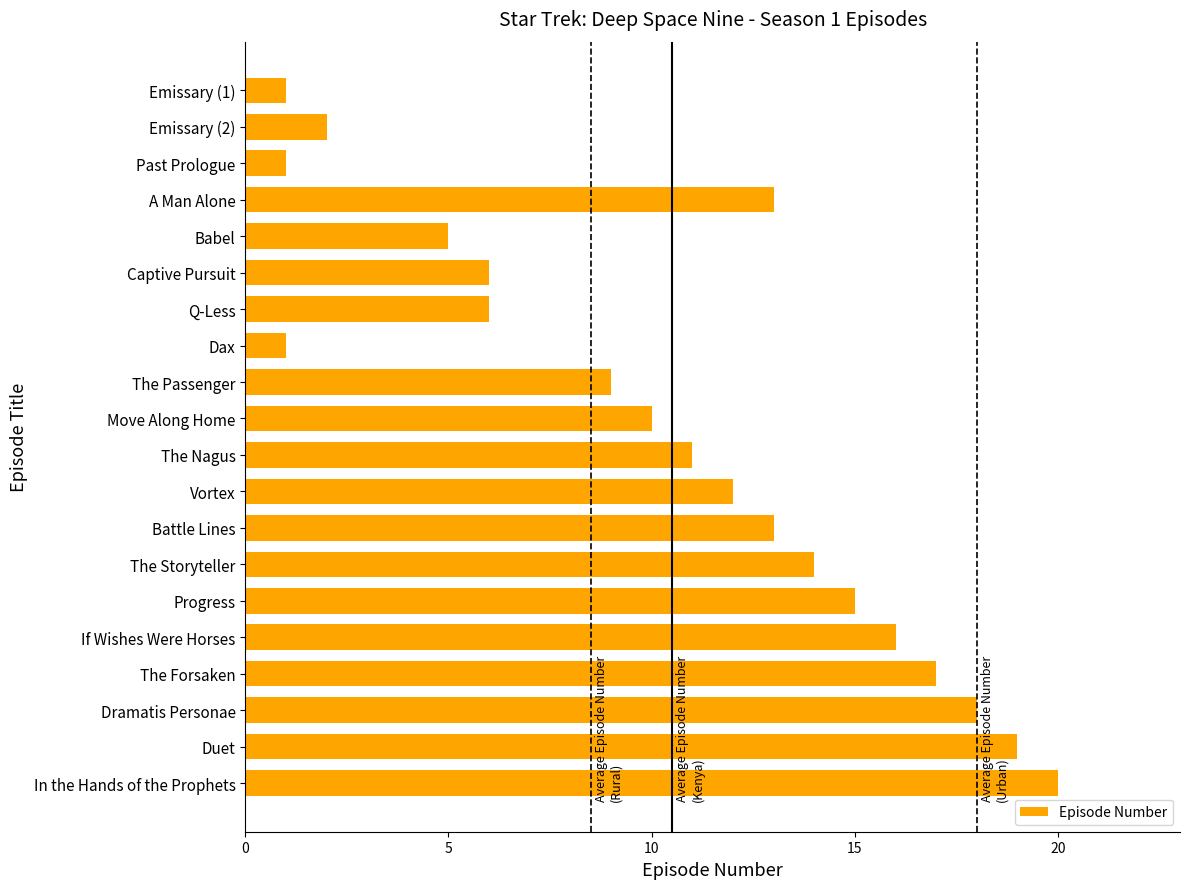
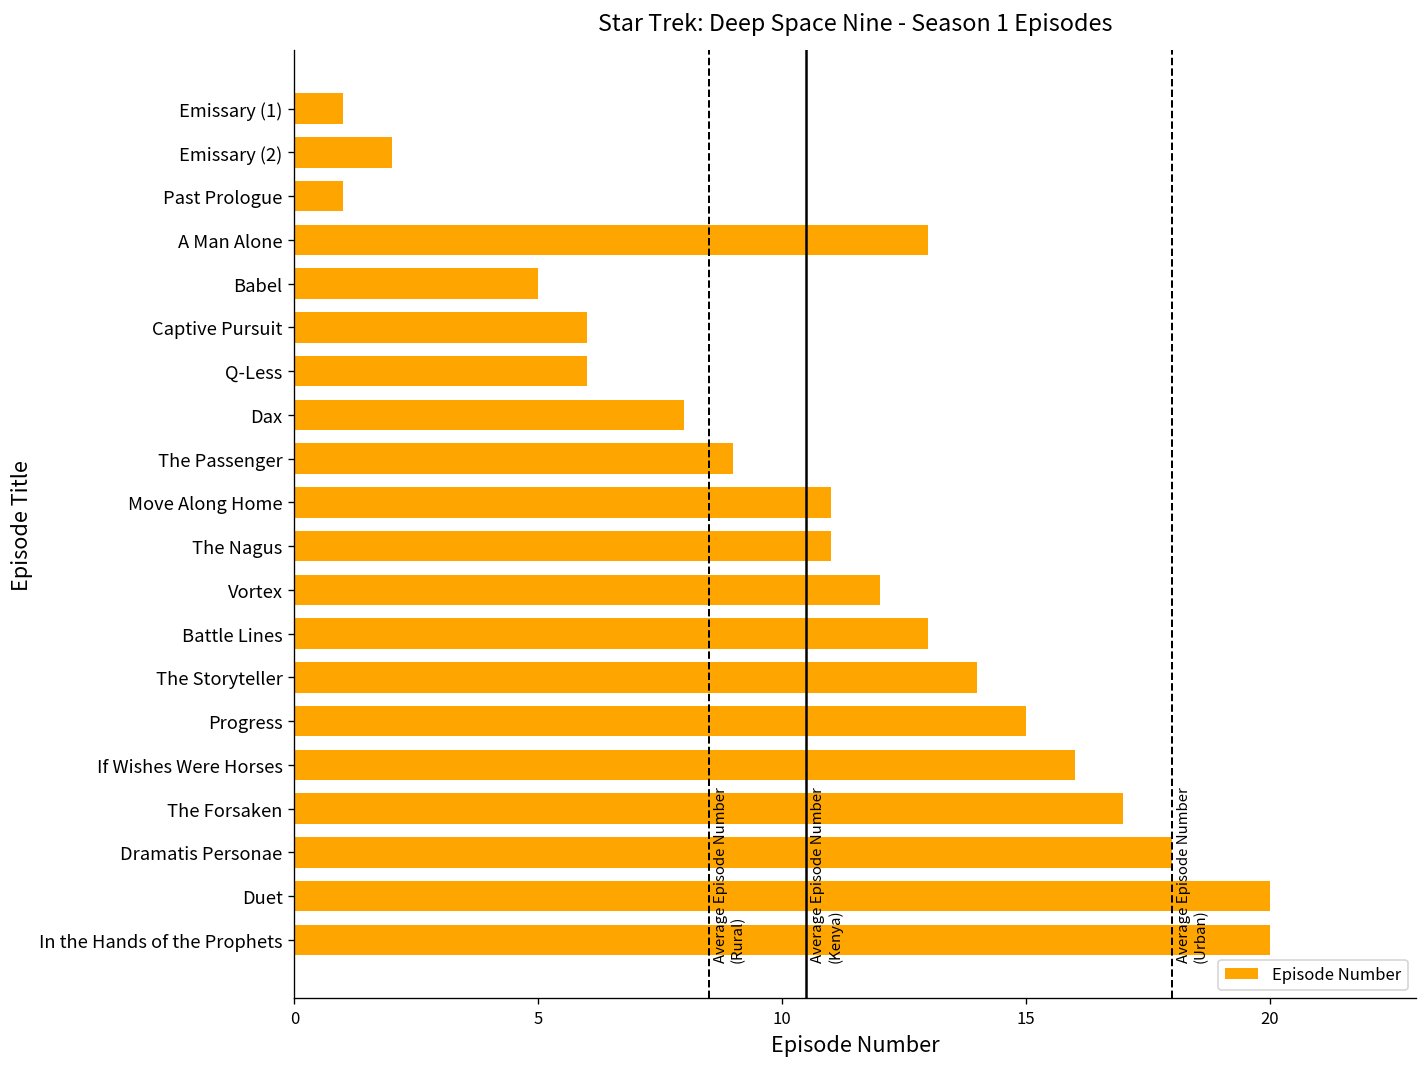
Dax: 1 -> 8
Move Along Home: 10 -> 11
Duet: 19 -> 20
